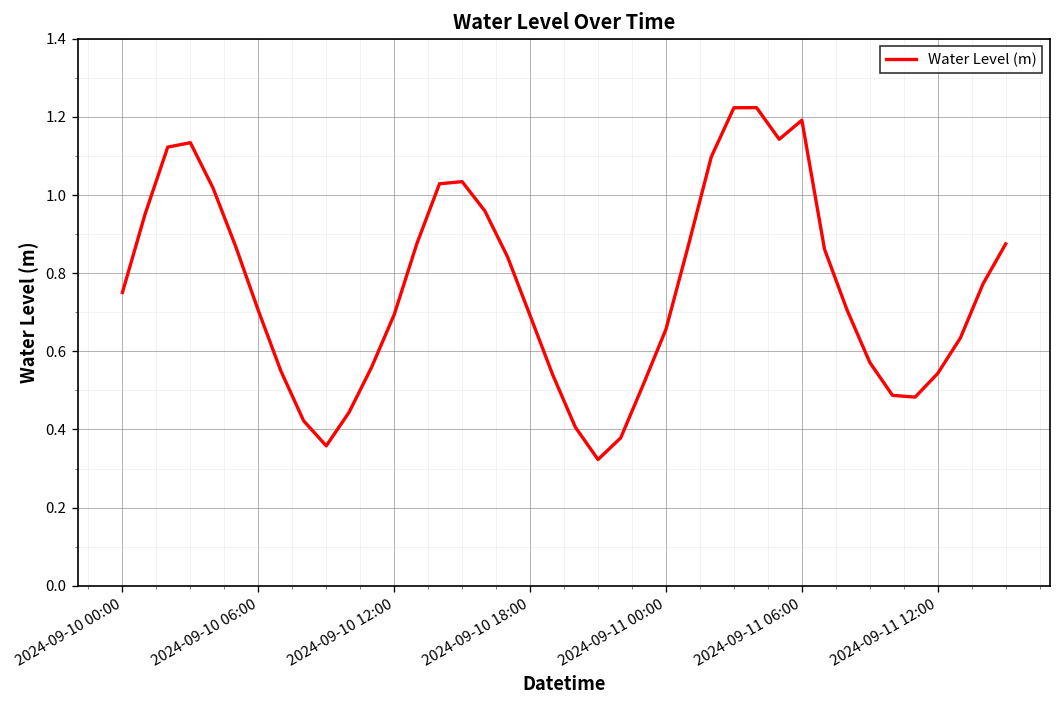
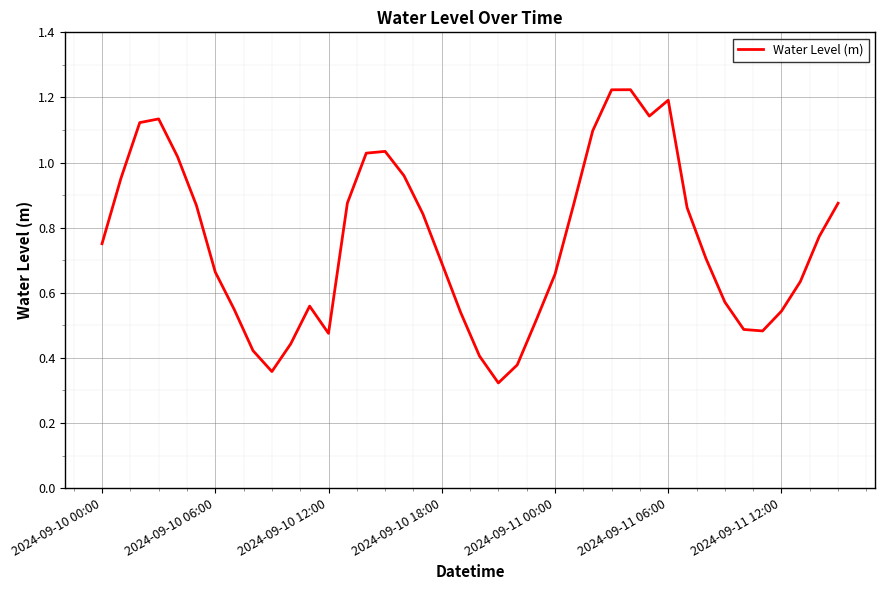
2024-09-10 06:00: 0.70 -> 0.66
2024-09-10 12:00: 0.69 -> 0.48
